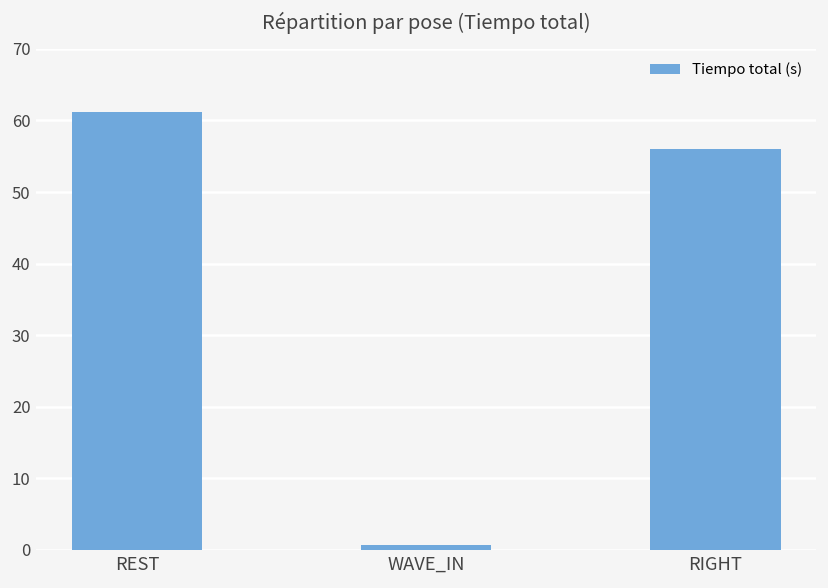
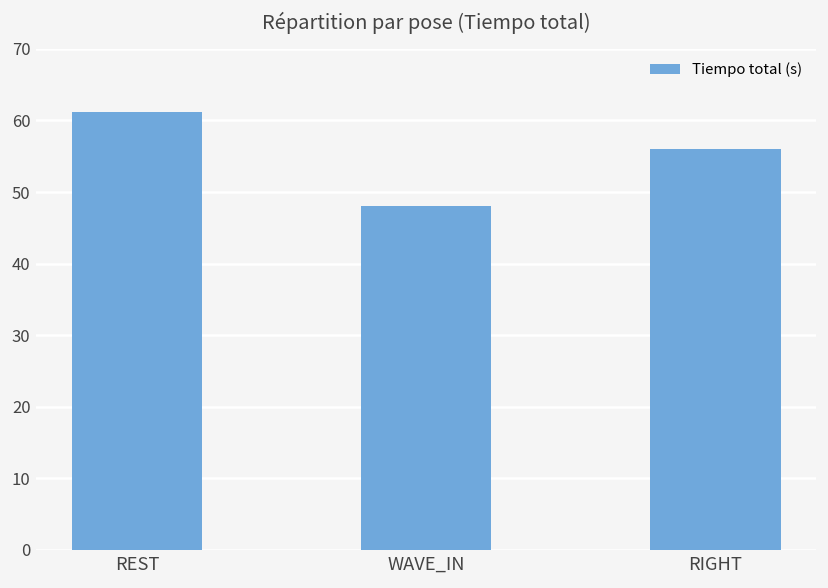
WAVE_IN: 1 -> 48
